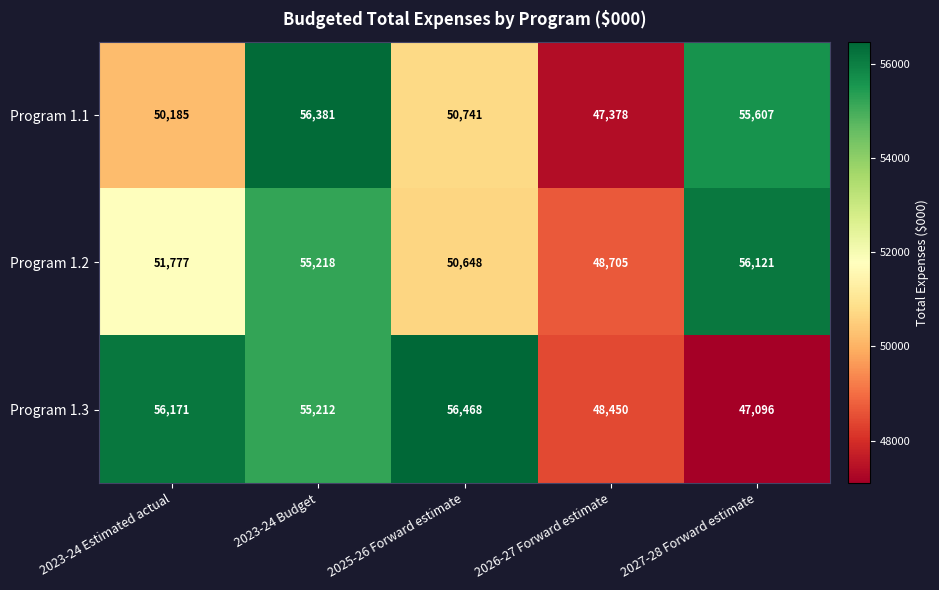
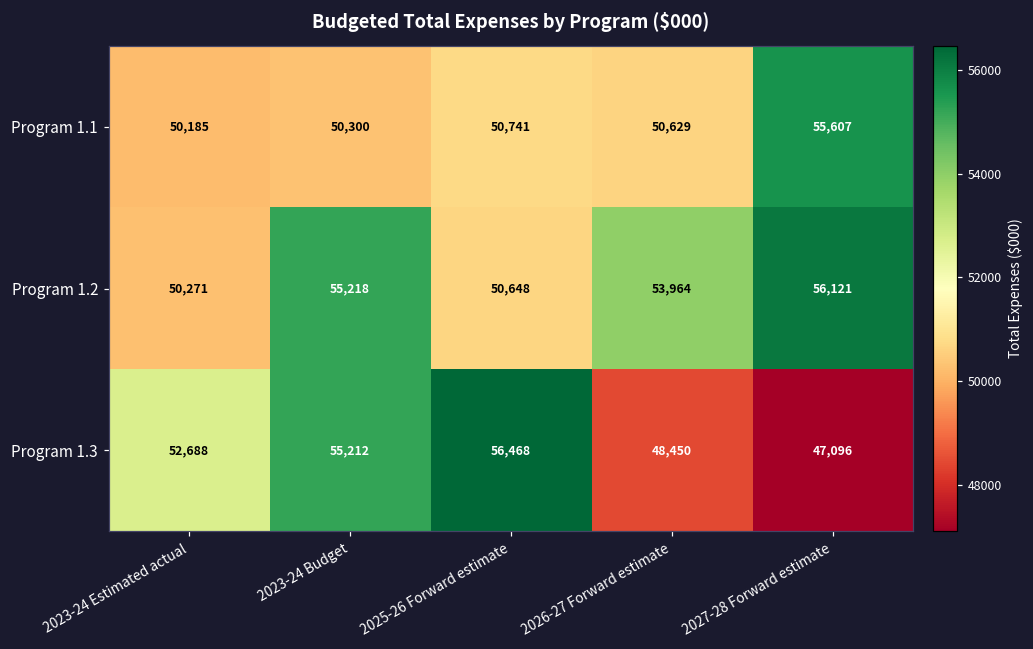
Program 1.1, 2023-24 Budget: 56,381 -> 50,300
Program 1.1, 2026-27 Forward estimate: 47,378 -> 50,629
Program 1.2, 2023-24 Estimated actual: 51,777 -> 50,271
Program 1.2, 2026-27 Forward estimate: 48,705 -> 53,964
Program 1.3, 2023-24 Estimated actual: 56,171 -> 52,688
